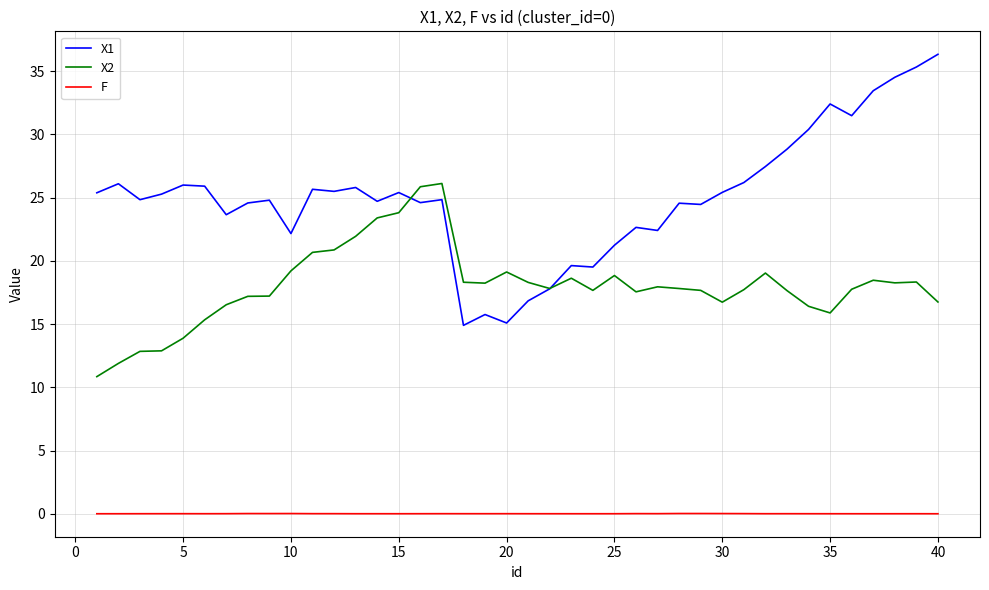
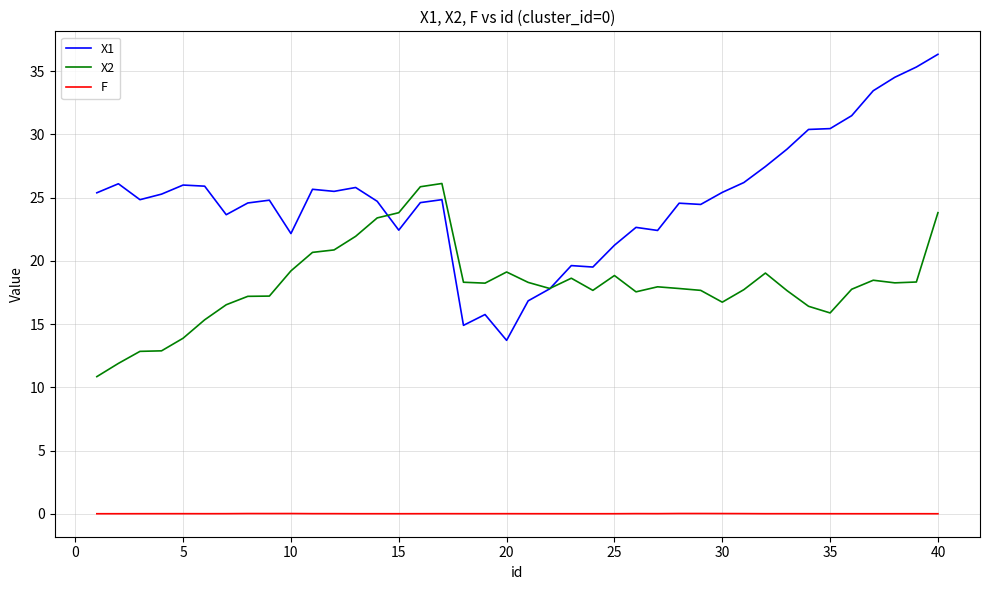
X1, 15: 25.4 -> 22.4
X1, 20: 15.1 -> 13.7
X1, 35: 32.4 -> 30.5
X2, 40: 16.8 -> 23.8
